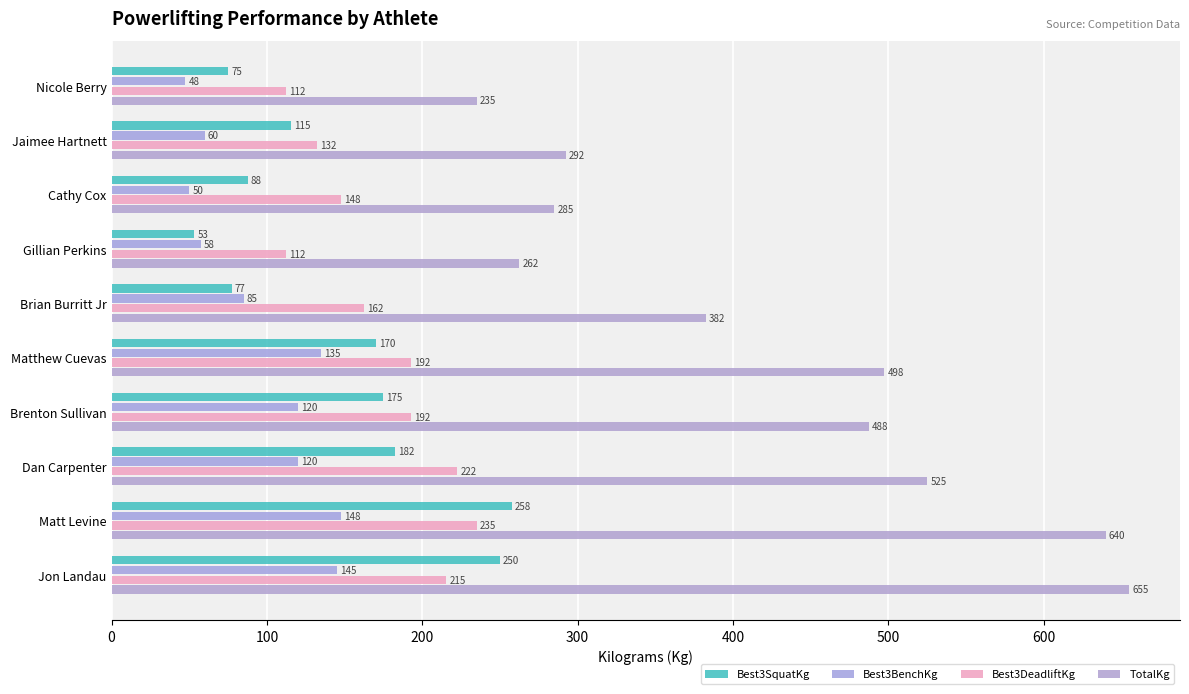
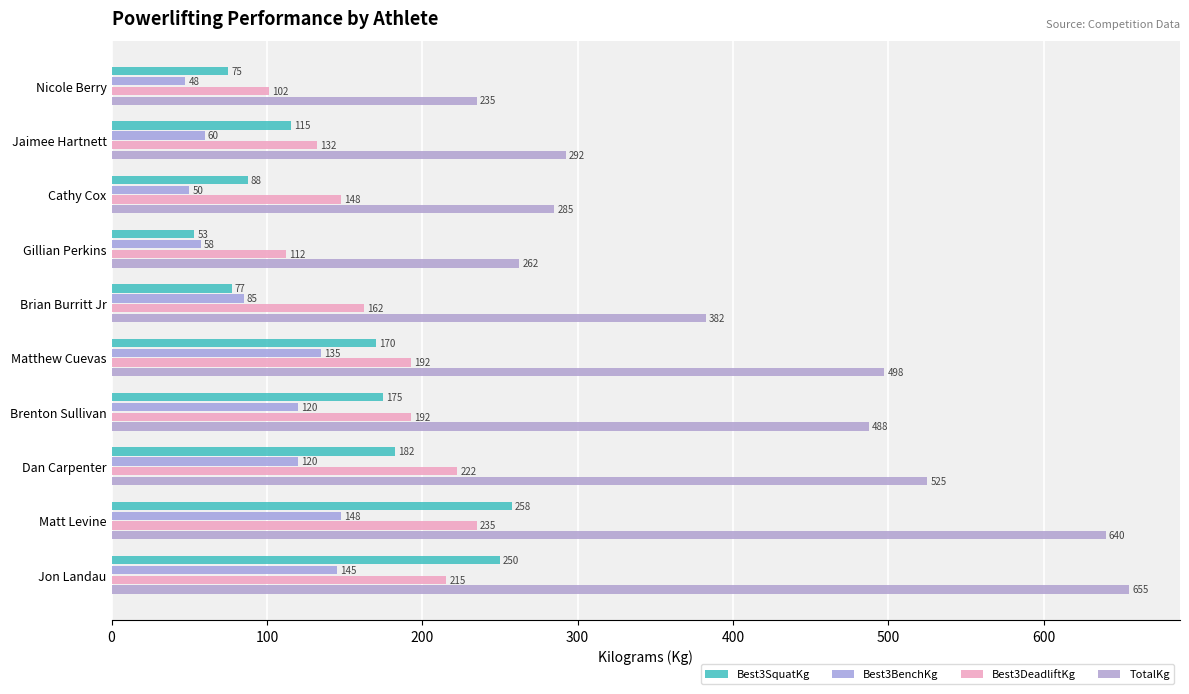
Best3DeadliftKg, Nicole Berry: 112 -> 102
